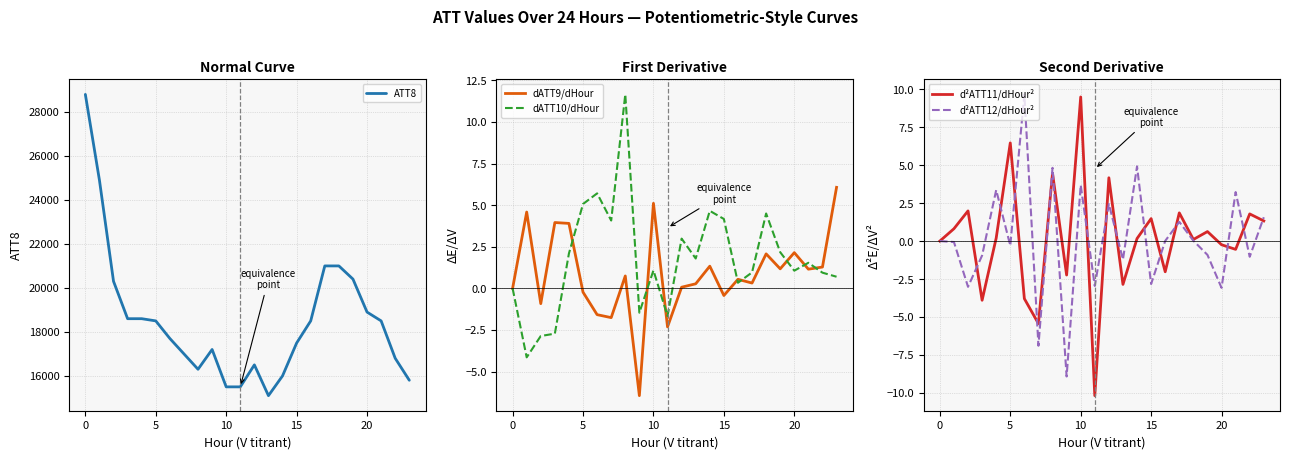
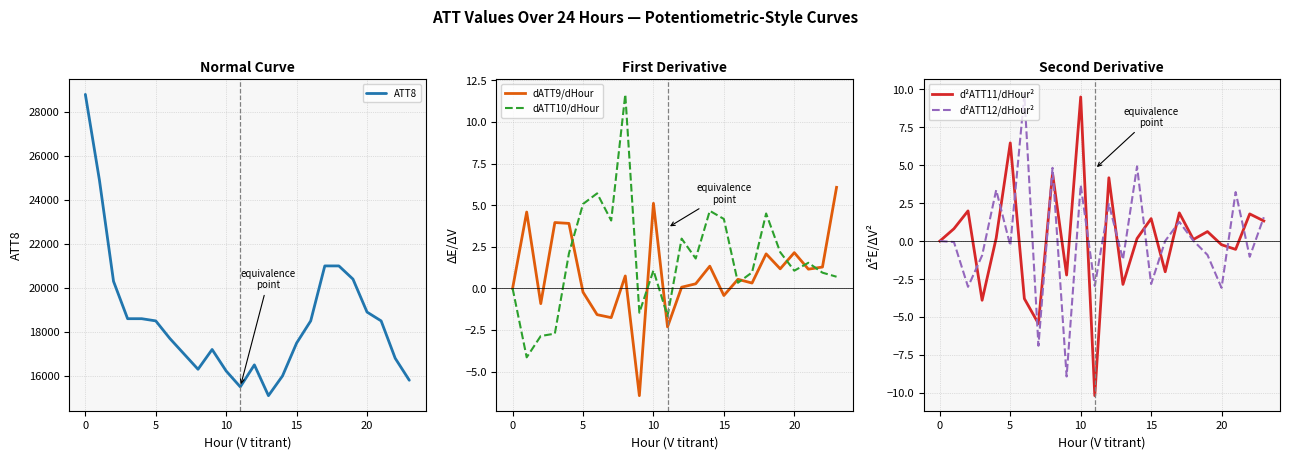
Normal Curve, 10: 15500 -> 16200
